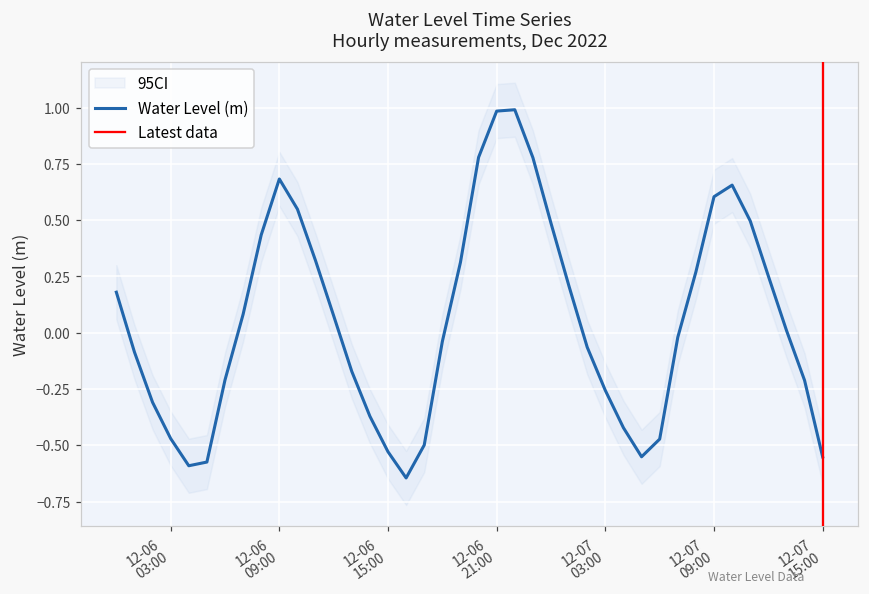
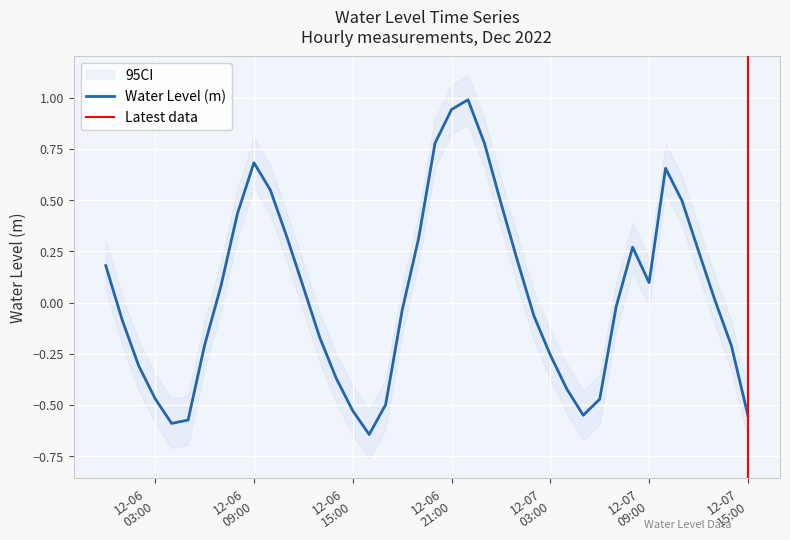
Water Level (m), 12-06 21:00: 0.98 -> 0.94
Water Level (m), 12-07 09:00: 0.60 -> 0.10
